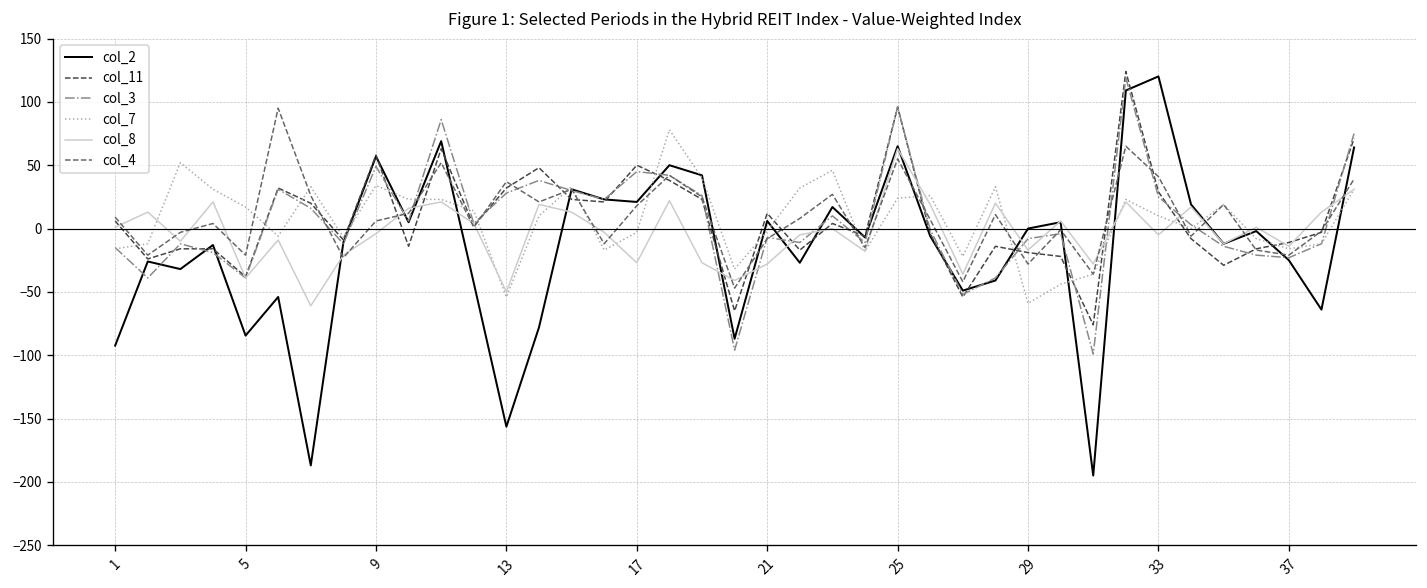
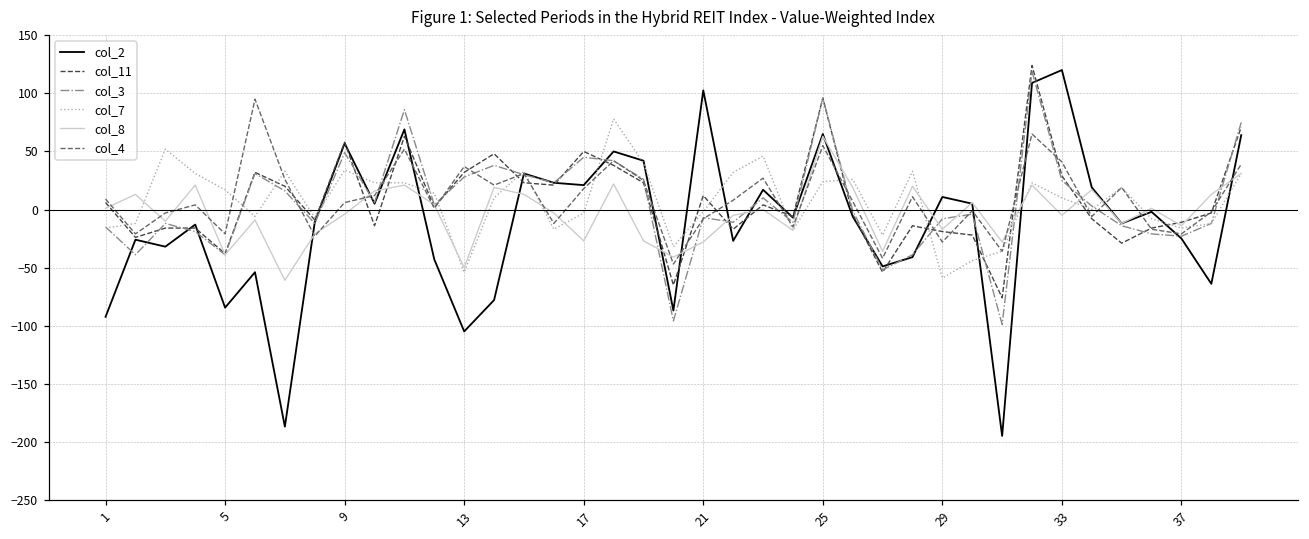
col_2, 13: -156 -> -105
col_2, 21: 6 -> 103
col_2, 29: 0 -> 11
